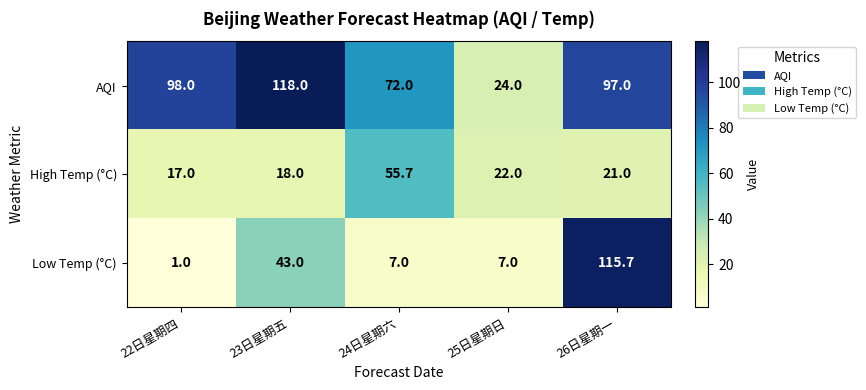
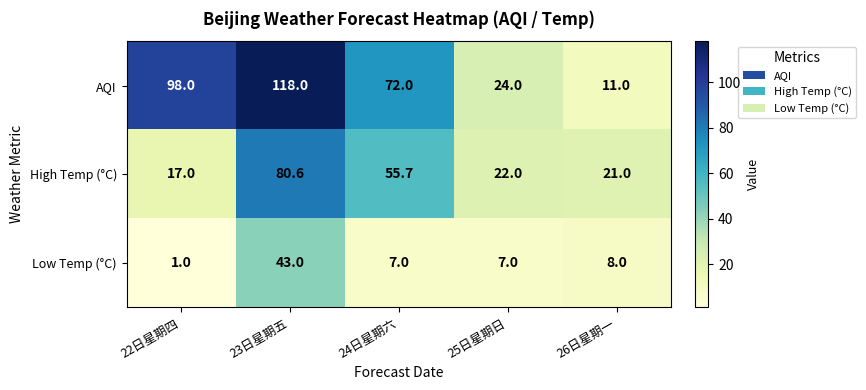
AQI, 26日星期一: 97.0 -> 11.0
High Temp (°C), 23日星期五: 18.0 -> 80.6
Low Temp (°C), 26日星期一: 115.7 -> 8.0
